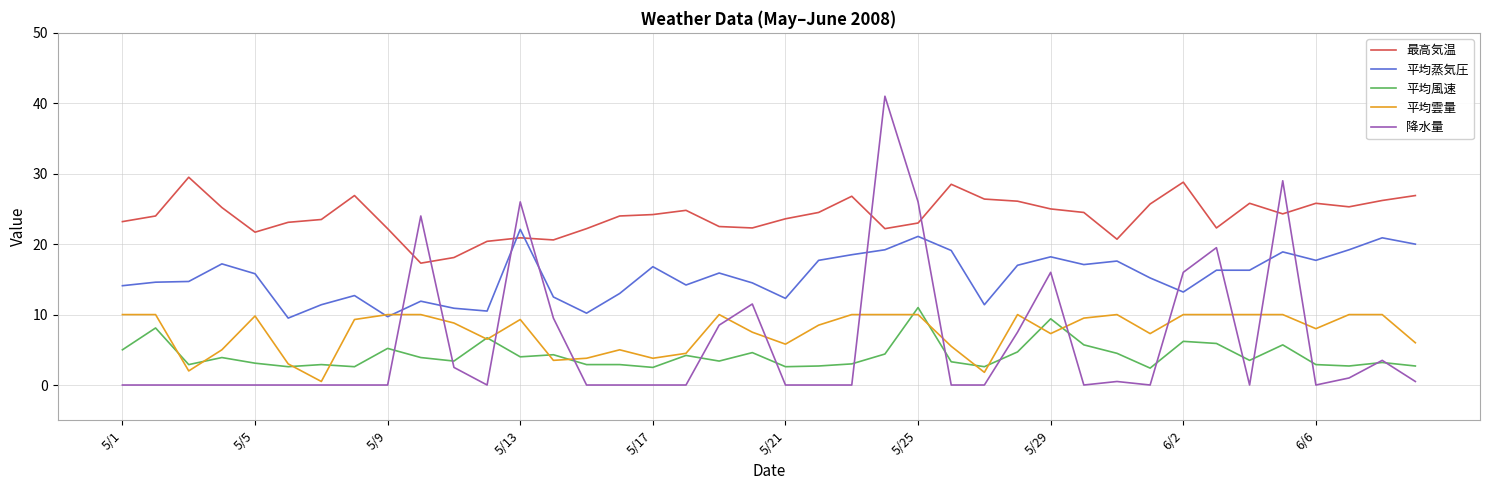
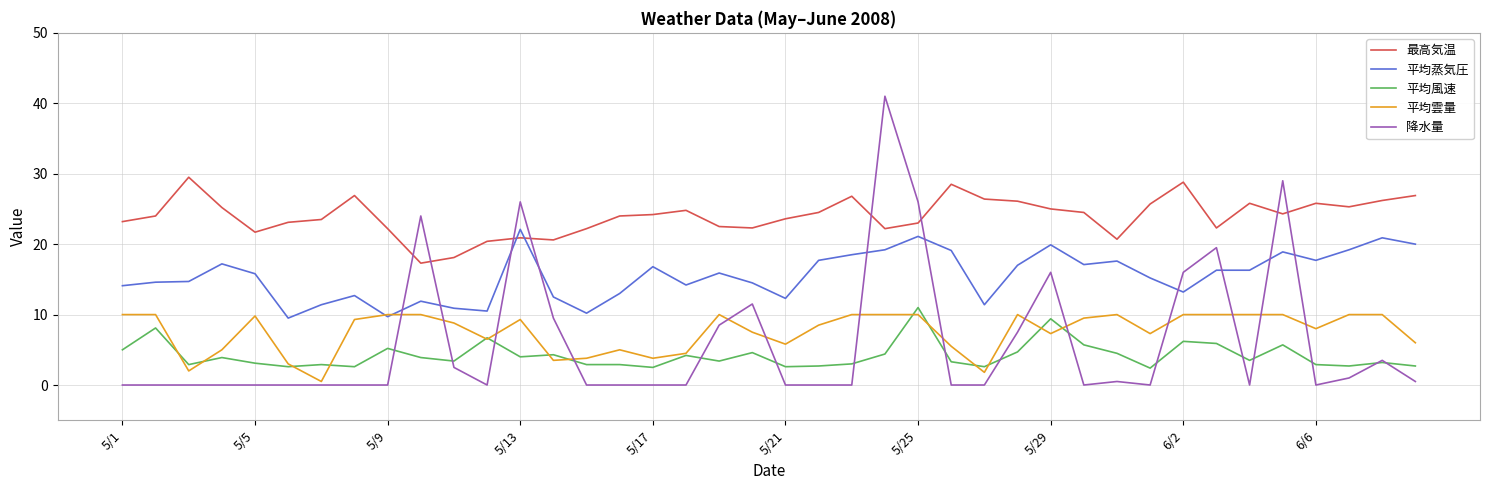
平均蒸気圧, 5/29: 18 -> 20
